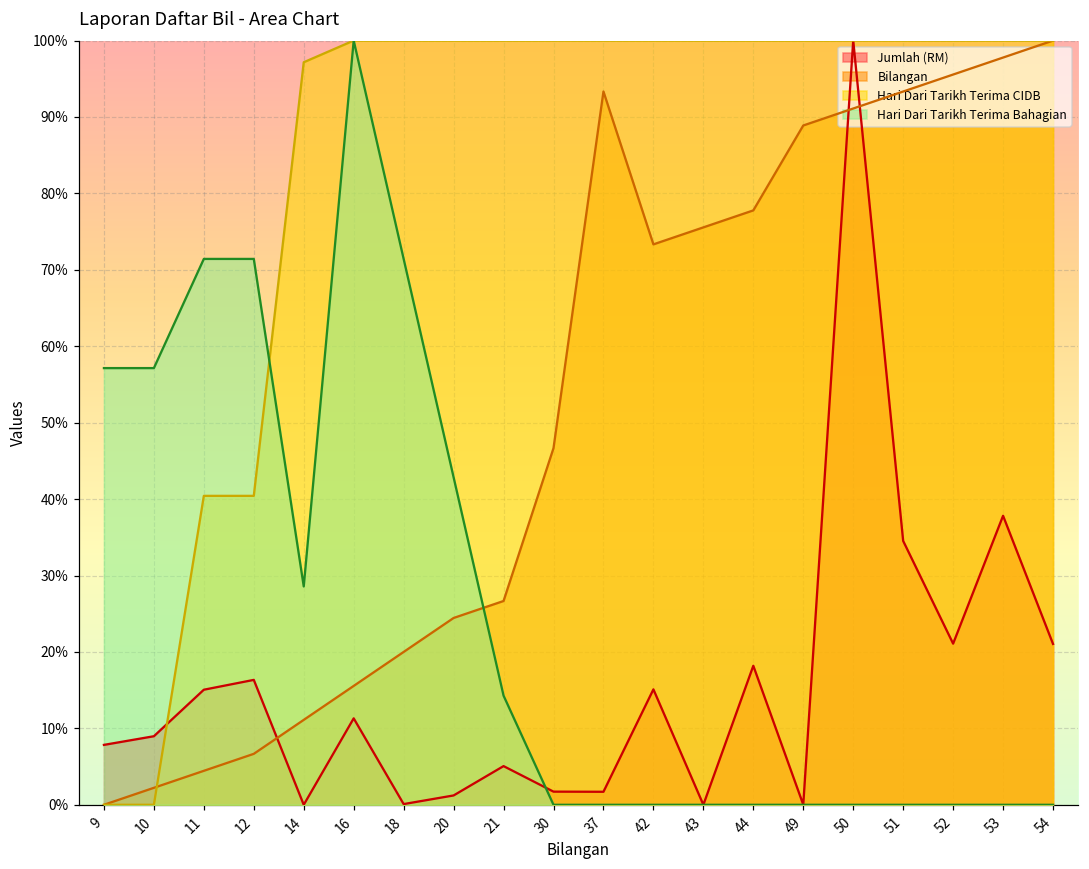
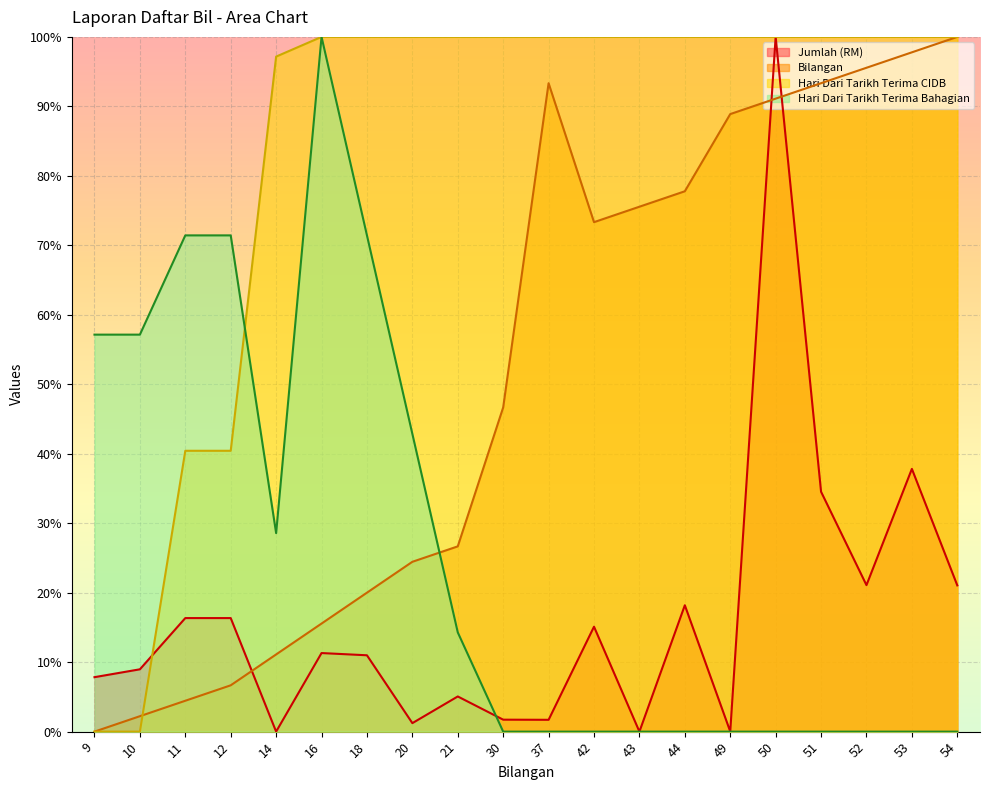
Jumlah (RM), 11: 15% -> 16%
Jumlah (RM), 18: 0% -> 11%
